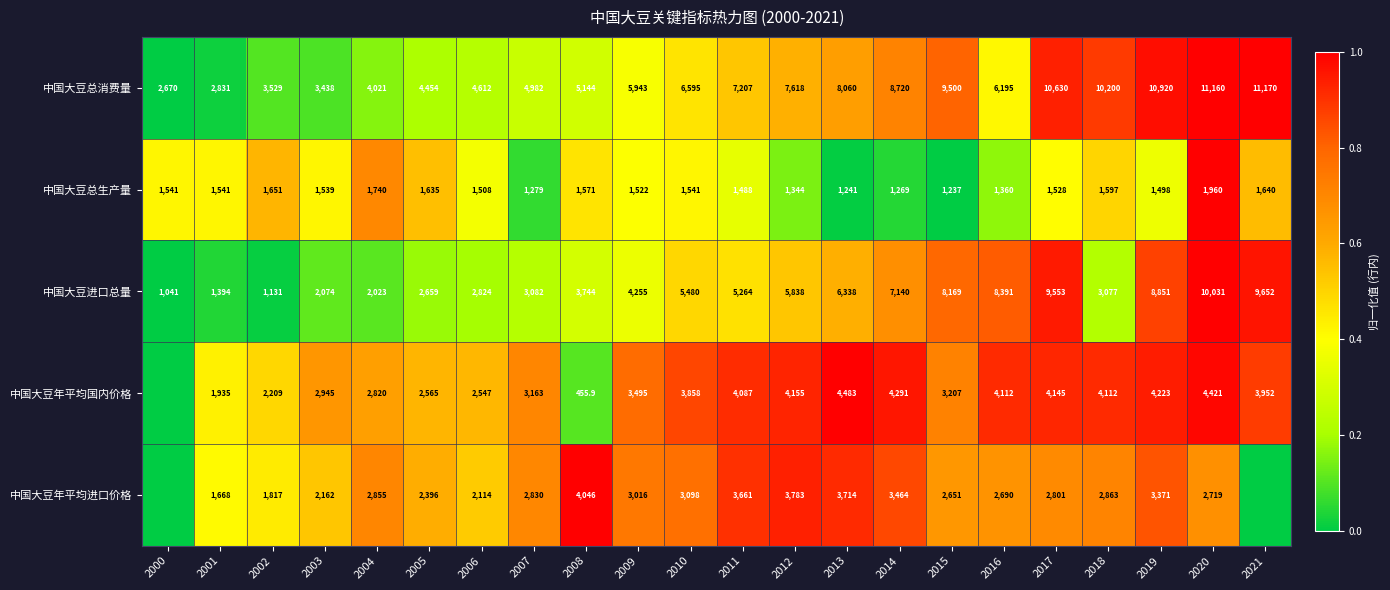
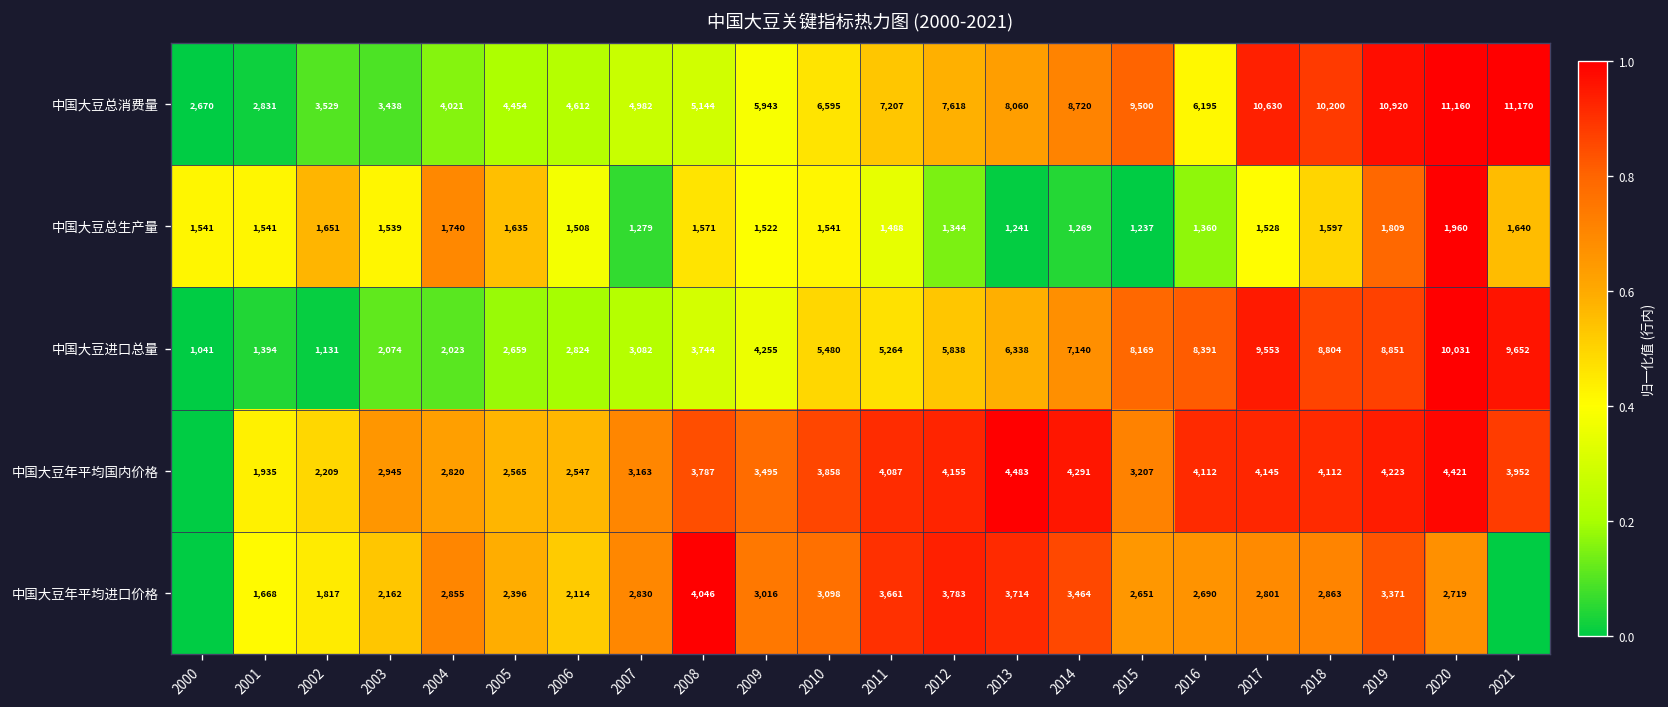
中国大豆总生产量, 2019: 1,498 -> 1,809
中国大豆进口总量, 2018: 3,077 -> 8,804
中国大豆年平均国内价格, 2008: 455.9 -> 3,787
